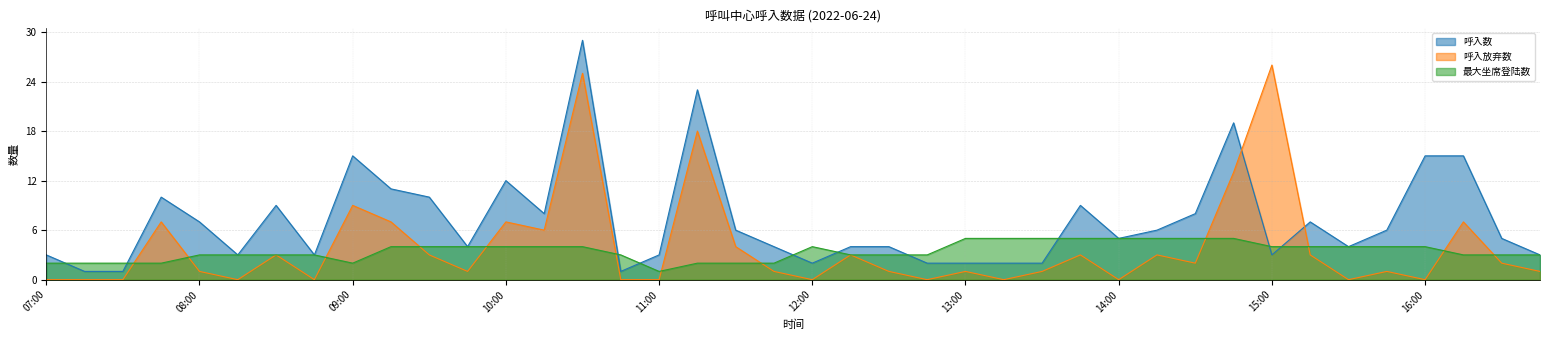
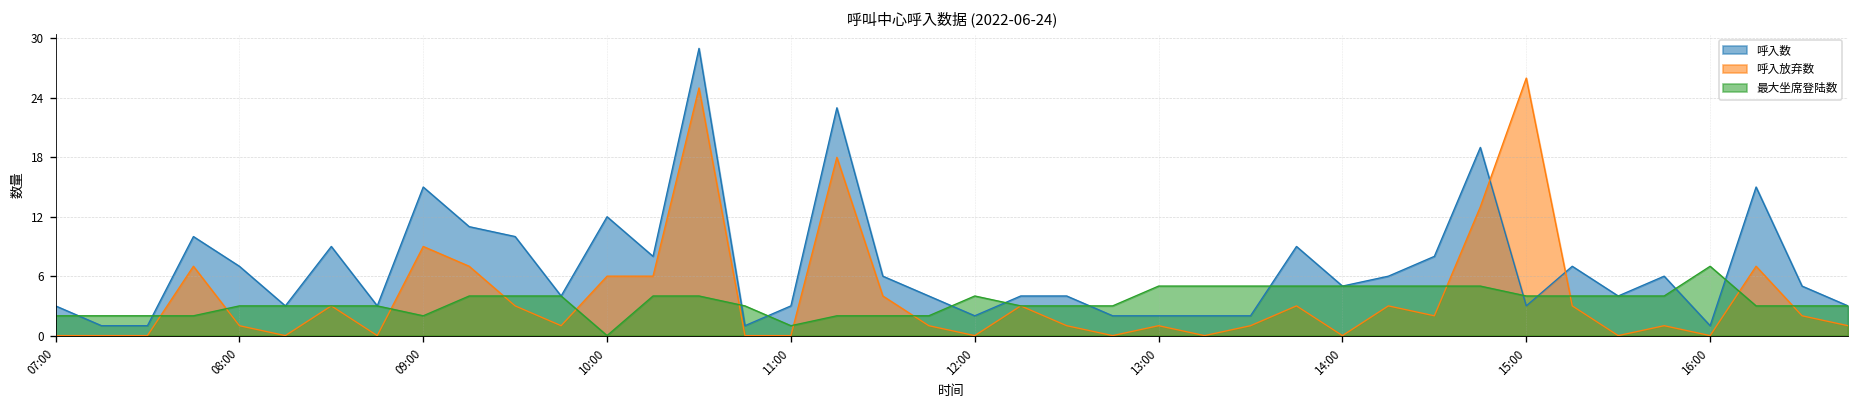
呼入放弃数, 10:00: 7 -> 6
最大坐席登陆数, 10:00: 4 -> 0
呼入数, 16:00: 15 -> 1
最大坐席登陆数, 16:00: 4 -> 7
